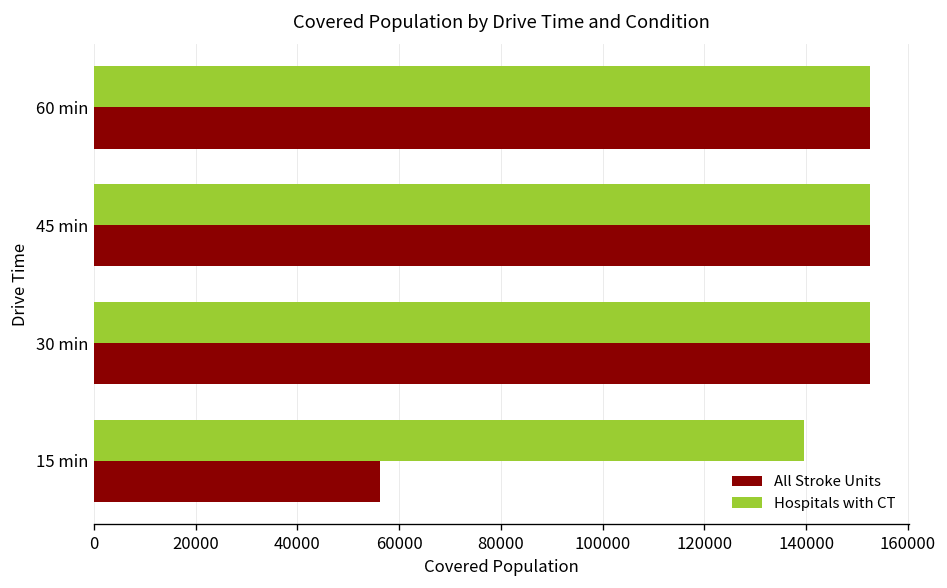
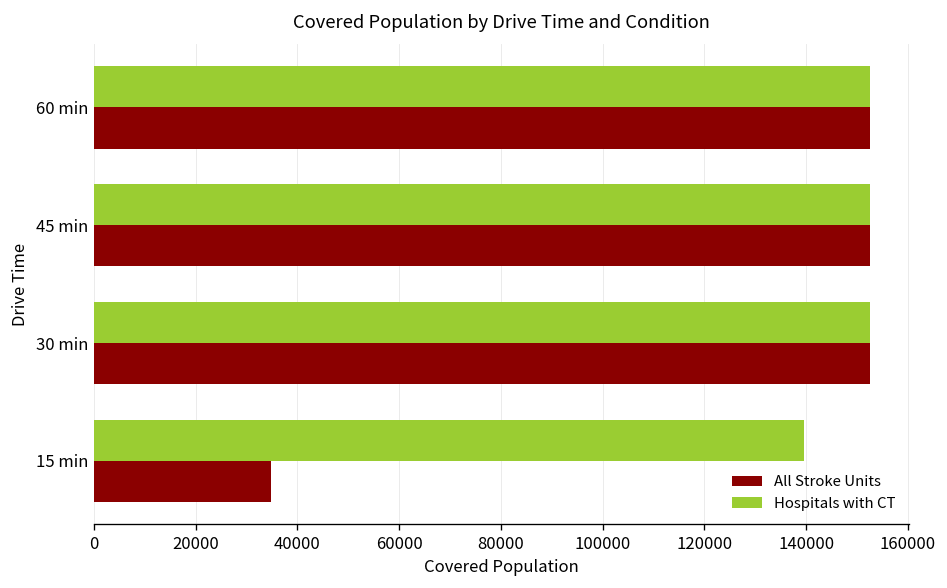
All Stroke Units, 15 min: 56000 -> 35000
